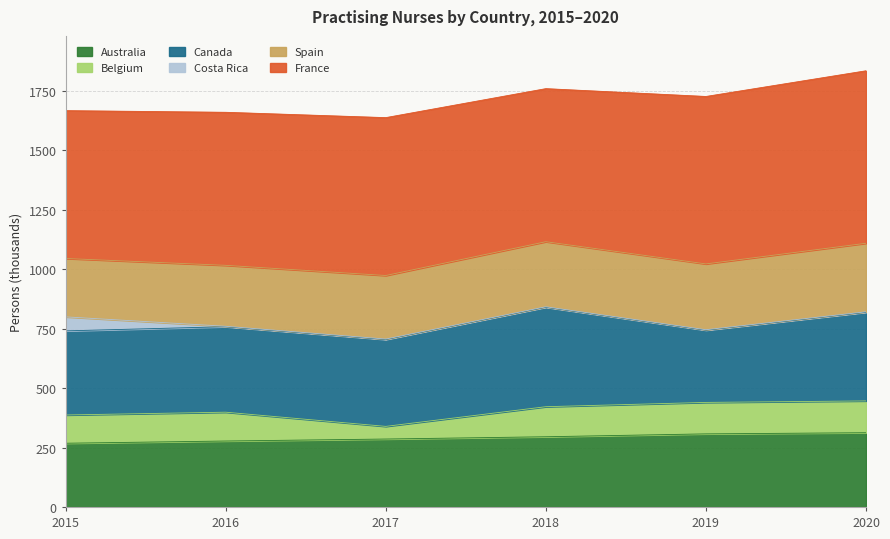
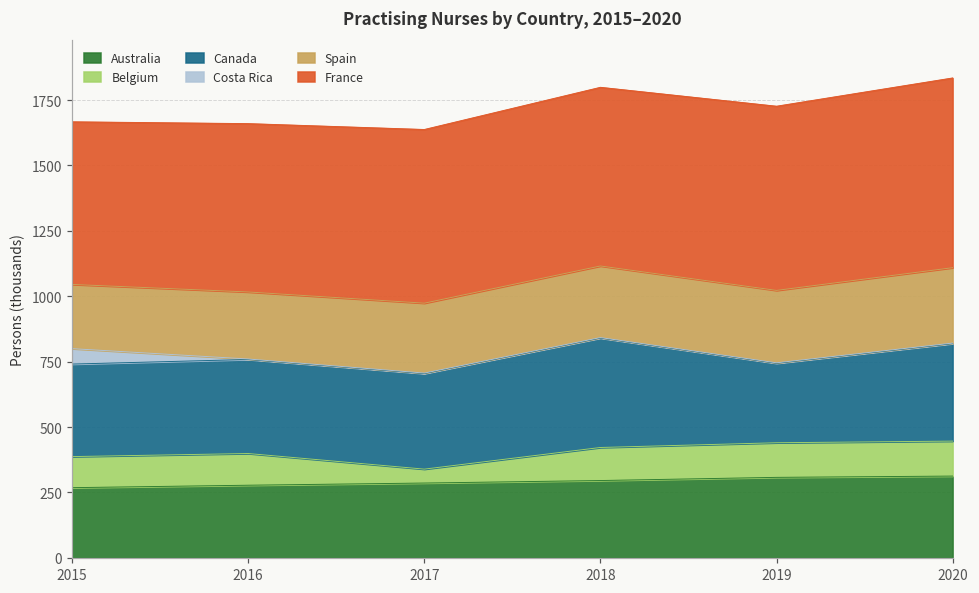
France, 2018: 640 -> 680
